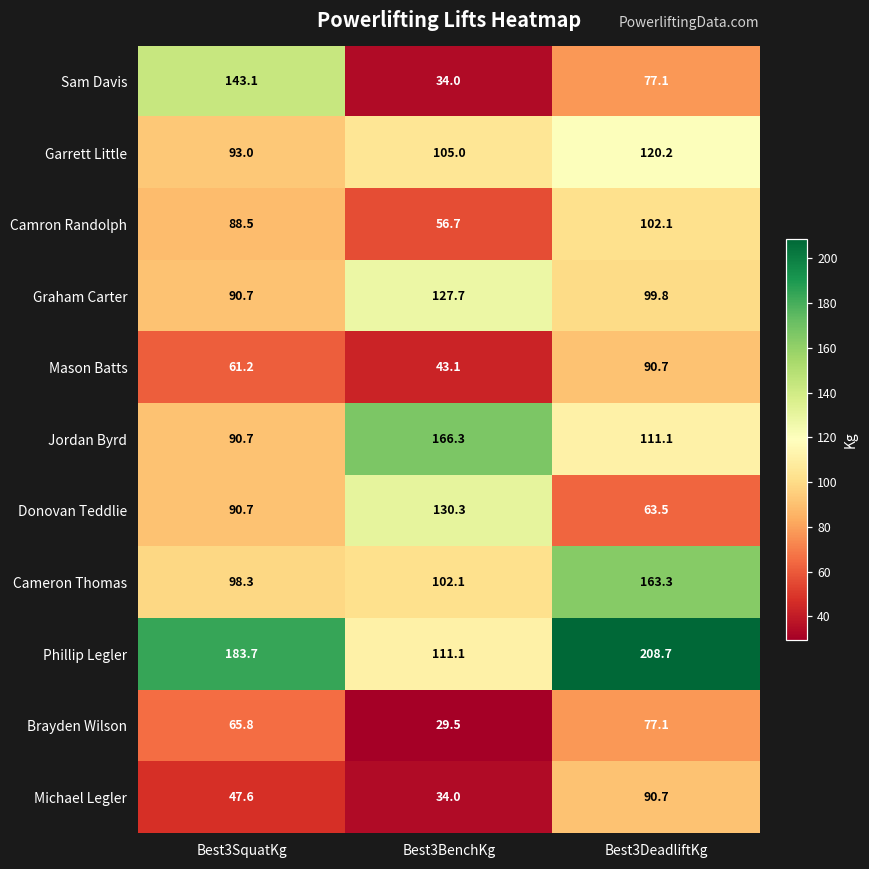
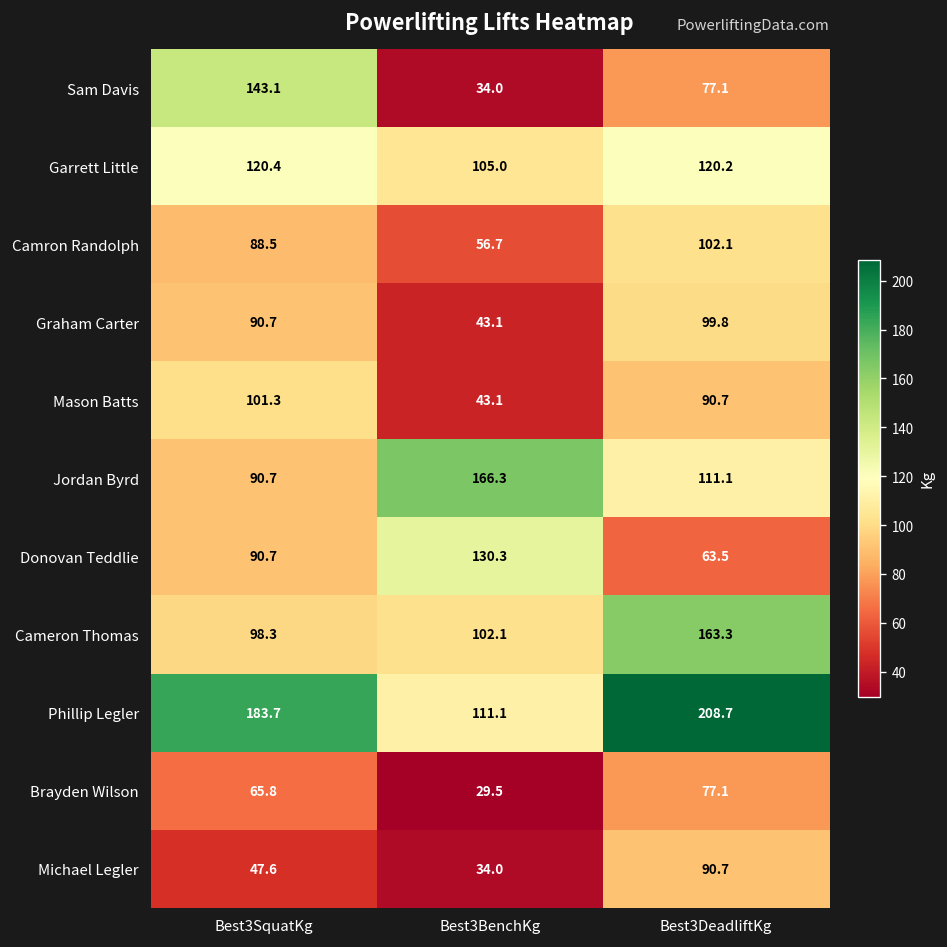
Garrett Little, Best3SquatKg: 93.0 -> 120.4
Graham Carter, Best3BenchKg: 127.7 -> 43.1
Mason Batts, Best3SquatKg: 61.2 -> 101.3
